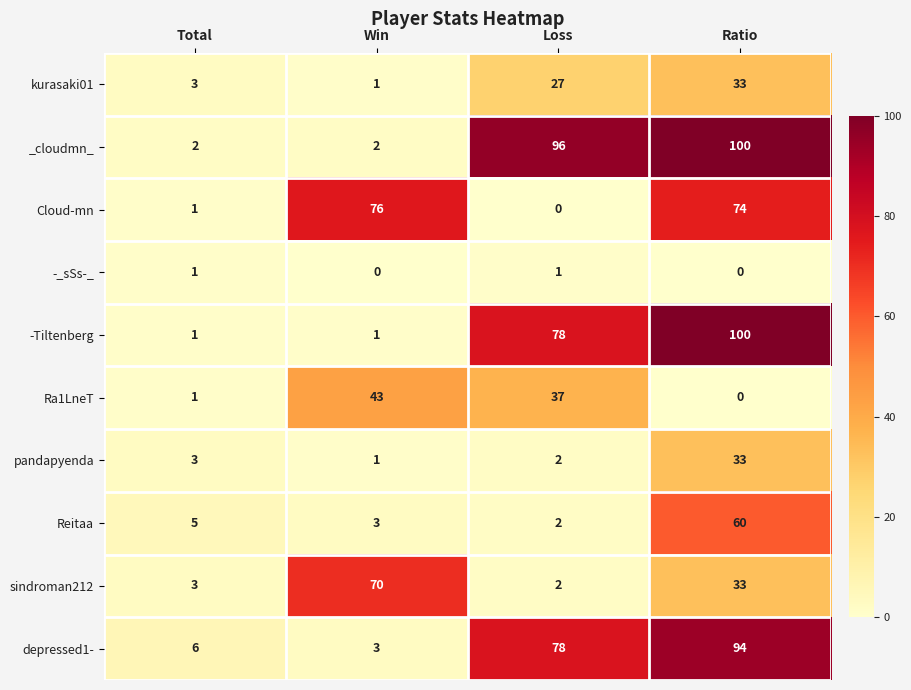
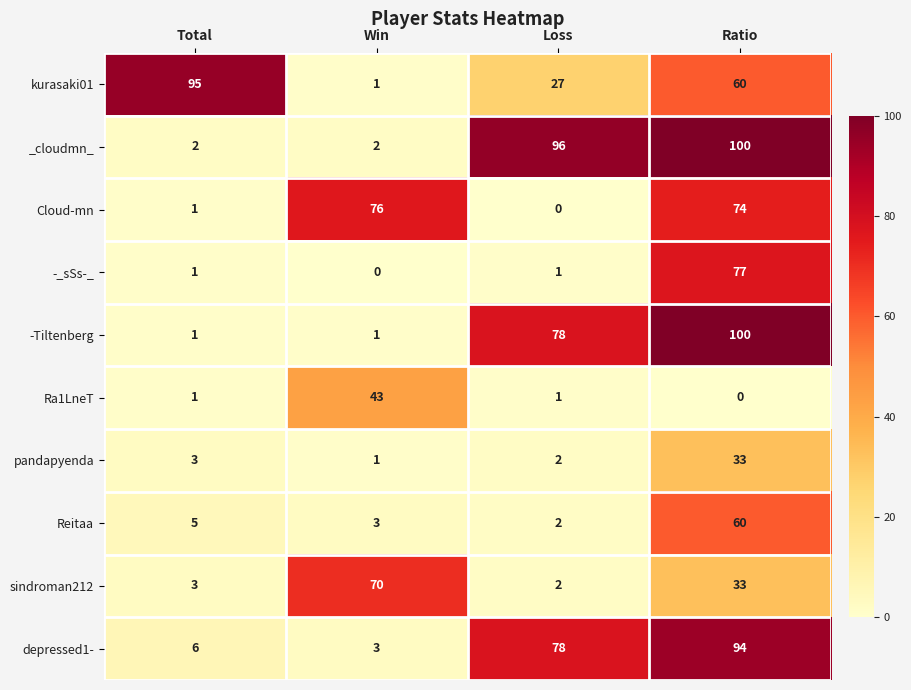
kurasaki01, Total: 3 -> 95
kurasaki01, Ratio: 33 -> 60
-_sSs-_, Ratio: 0 -> 77
Ra1LneT, Loss: 37 -> 1
